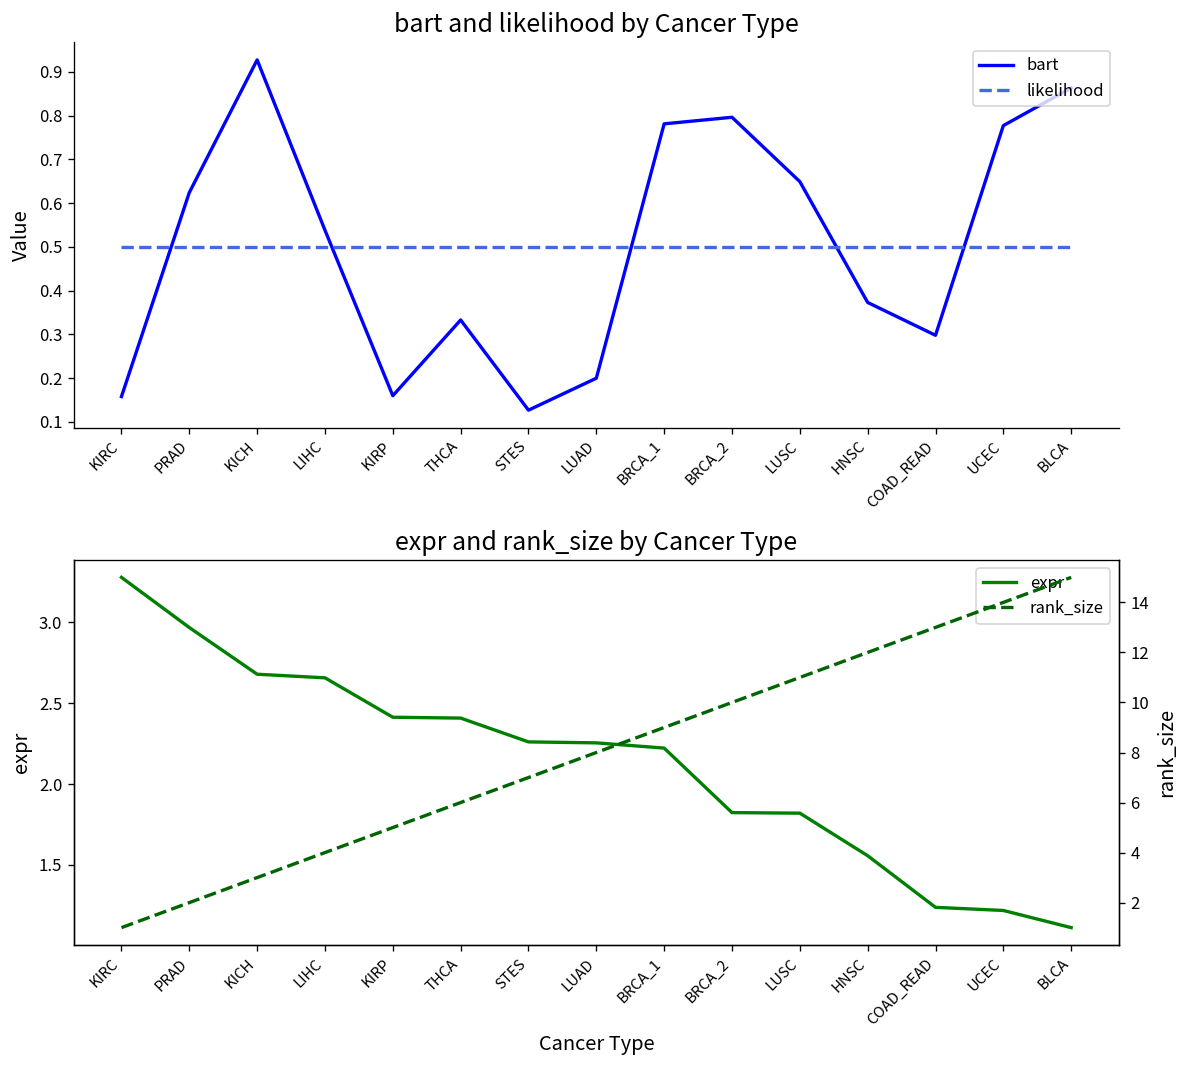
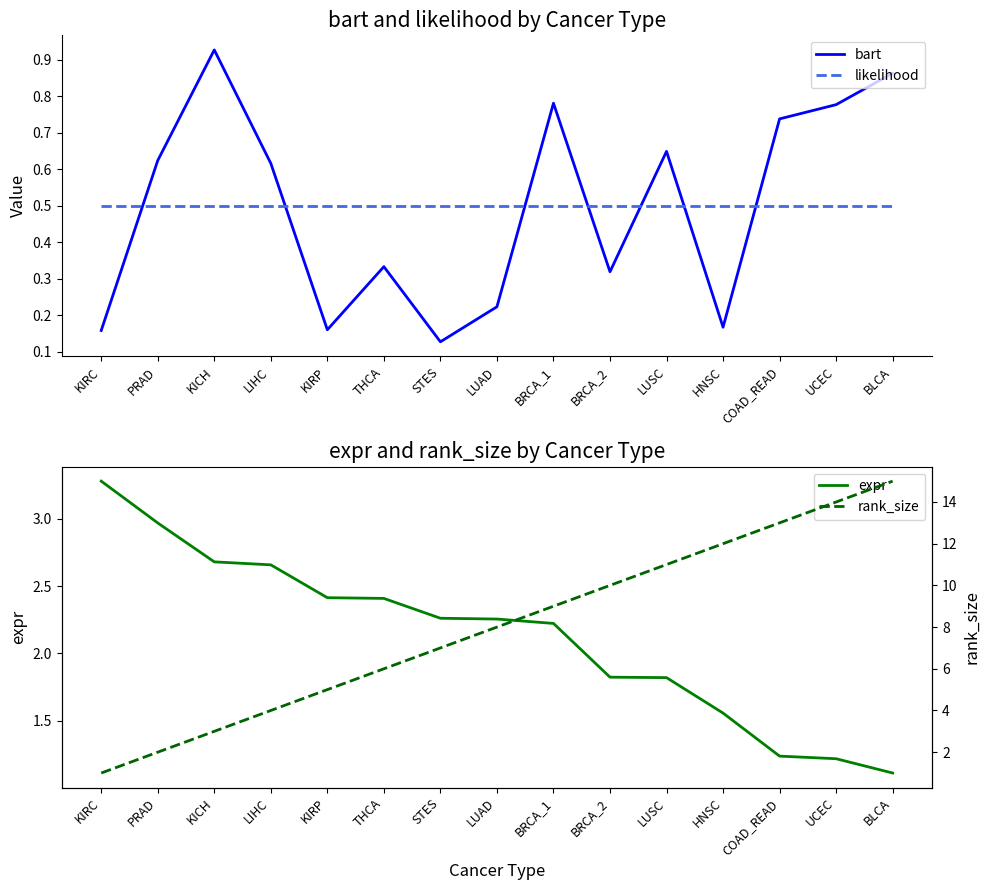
bart and likelihood by Cancer Type, bart, LIHC: 0.54 -> 0.62
bart and likelihood by Cancer Type, bart, LUAD: 0.20 -> 0.22
bart and likelihood by Cancer Type, bart, BRCA_2: 0.80 -> 0.32
bart and likelihood by Cancer Type, bart, HNSC: 0.37 -> 0.17
bart and likelihood by Cancer Type, bart, COAD_READ: 0.30 -> 0.74
